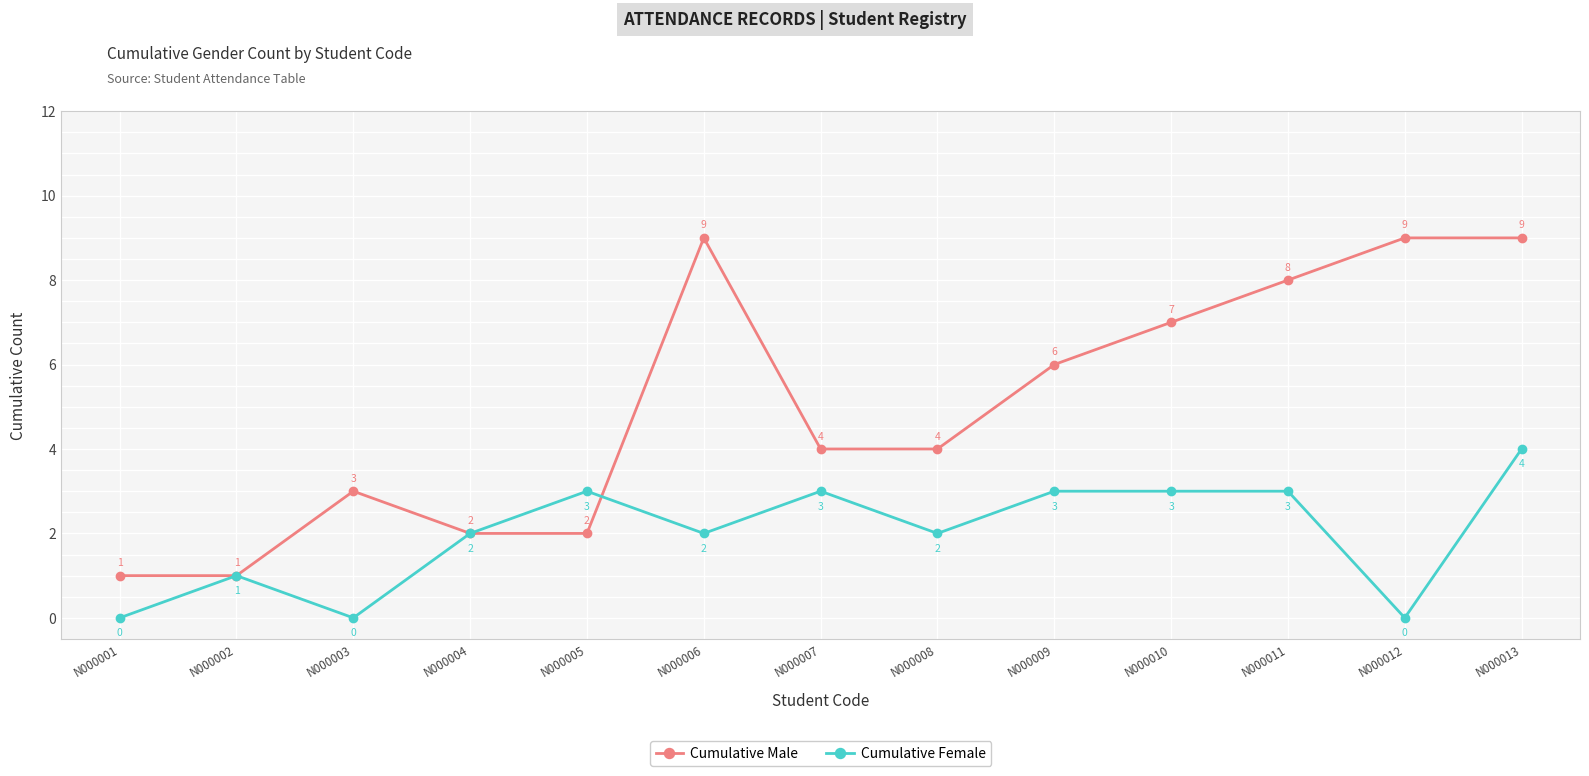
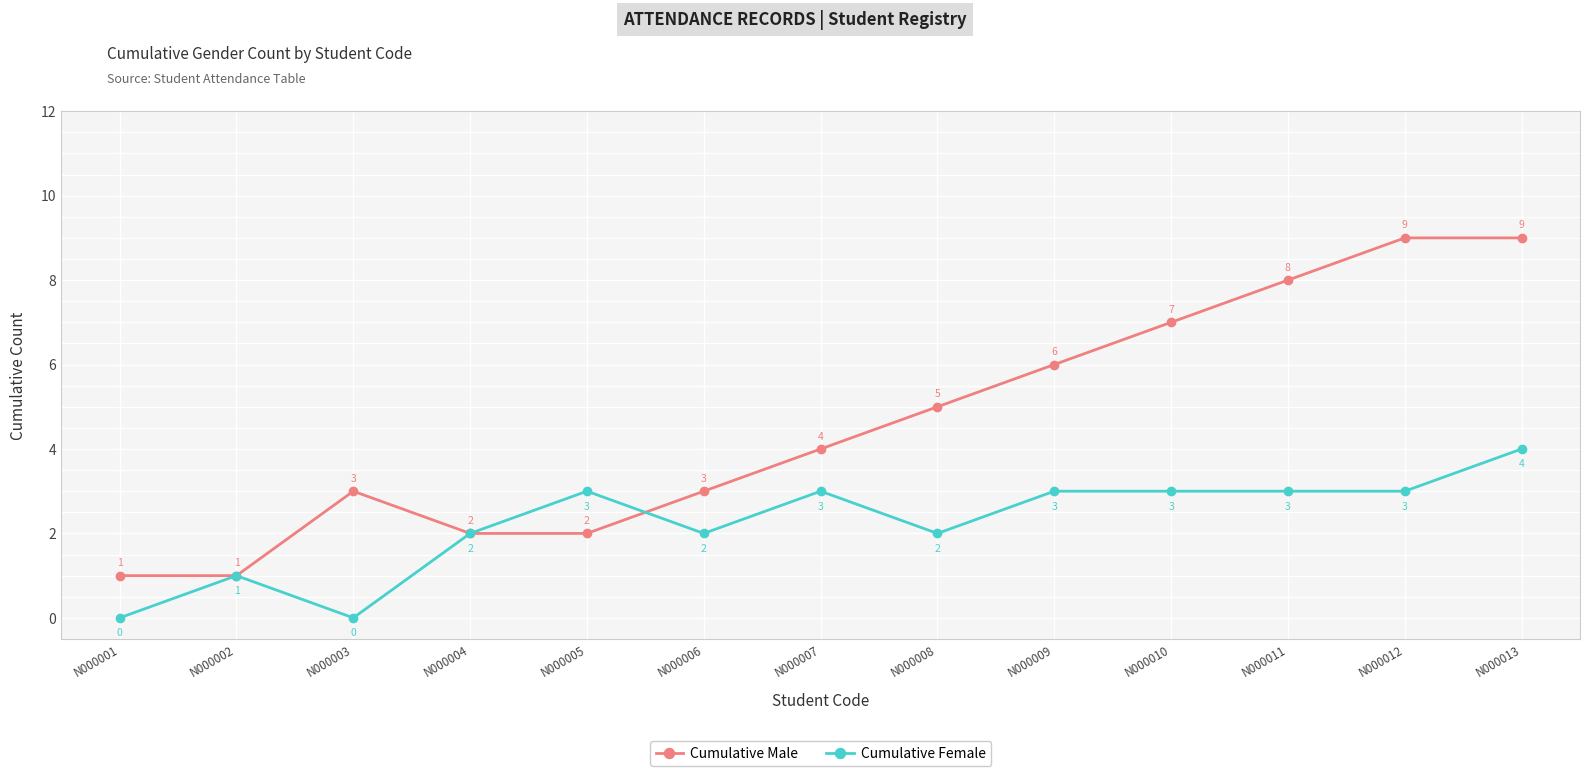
Cumulative Male, N000006: 9 -> 3
Cumulative Male, N000008: 4 -> 5
Cumulative Female, N000012: 0 -> 3
